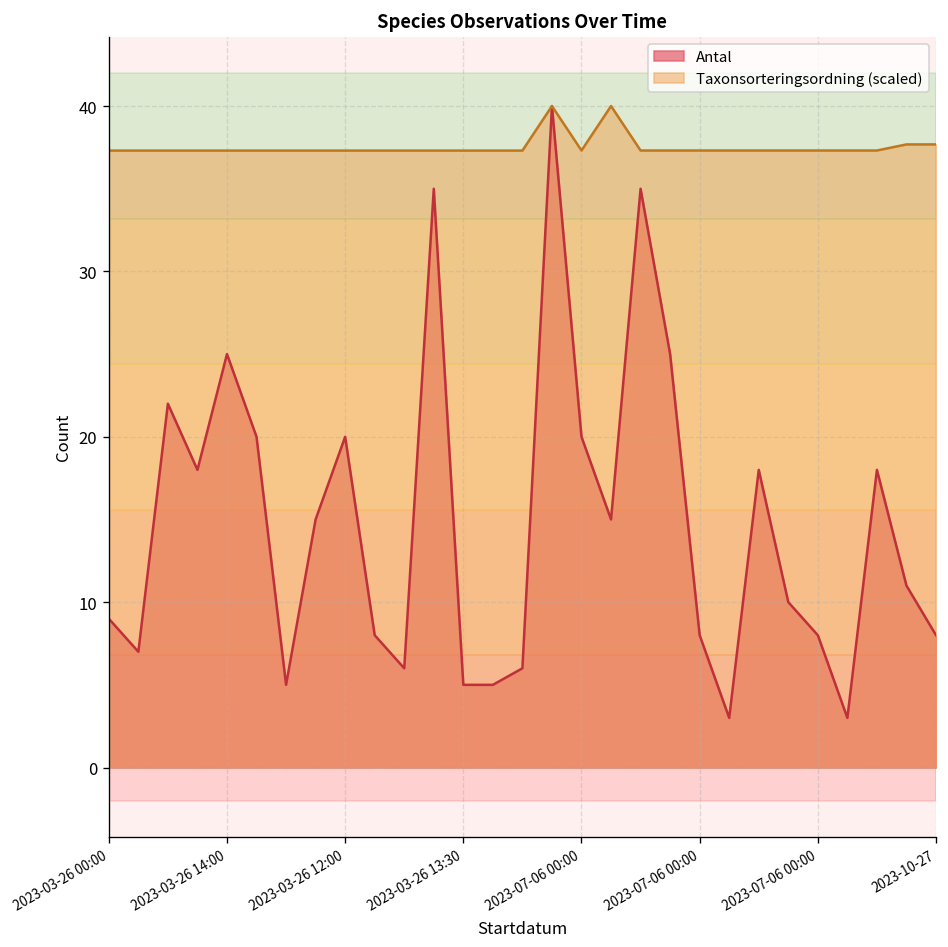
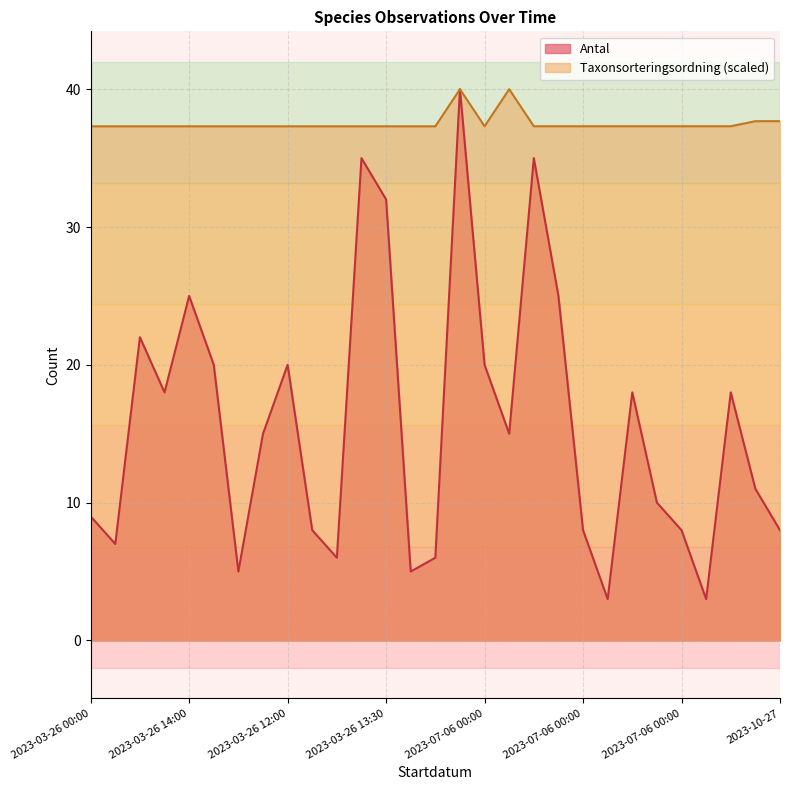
Antal, 2023-03-26 13:30: 5 -> 32
